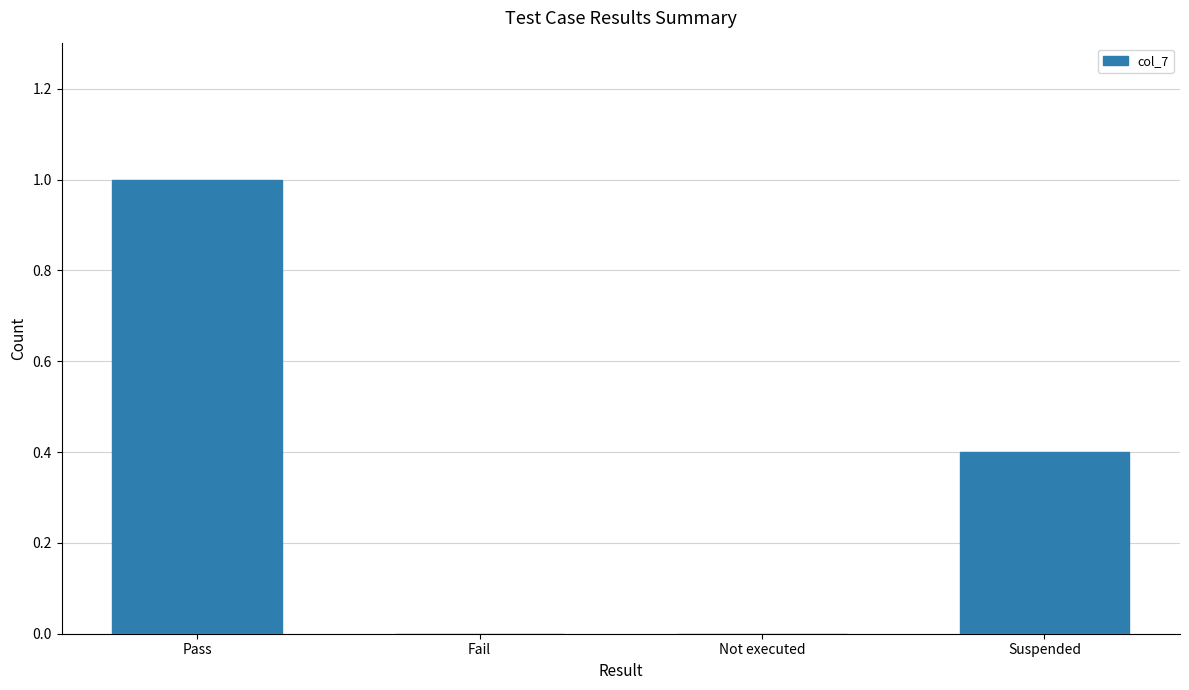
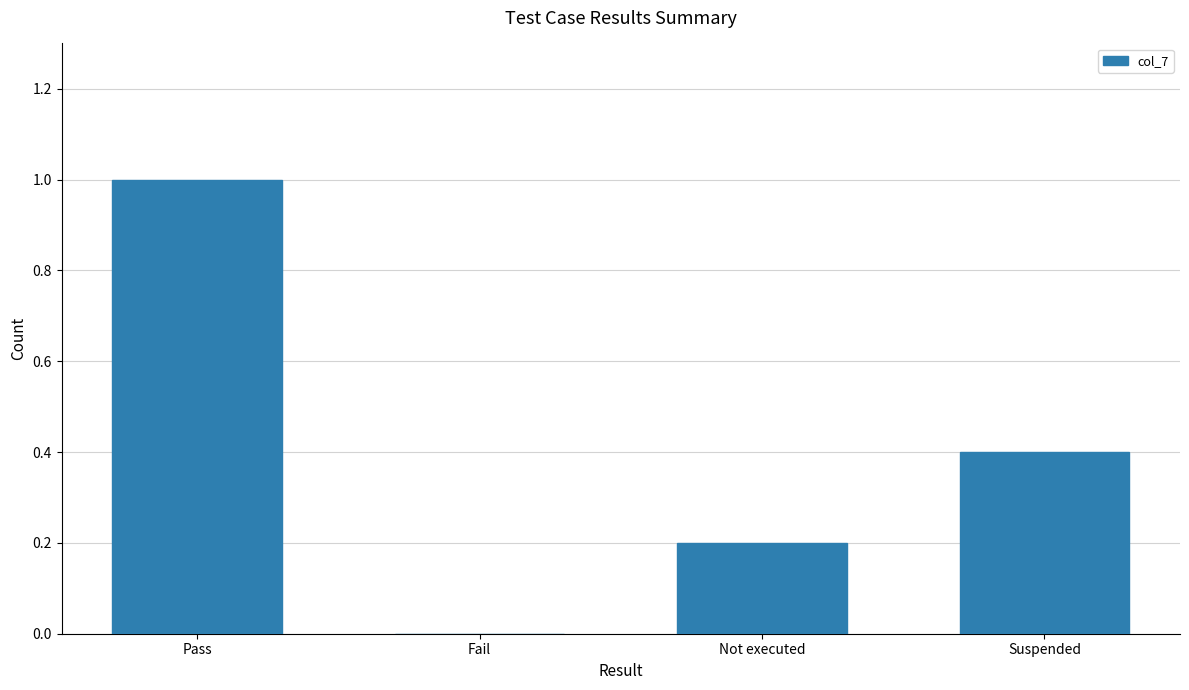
Not executed: 0.0 -> 0.2
